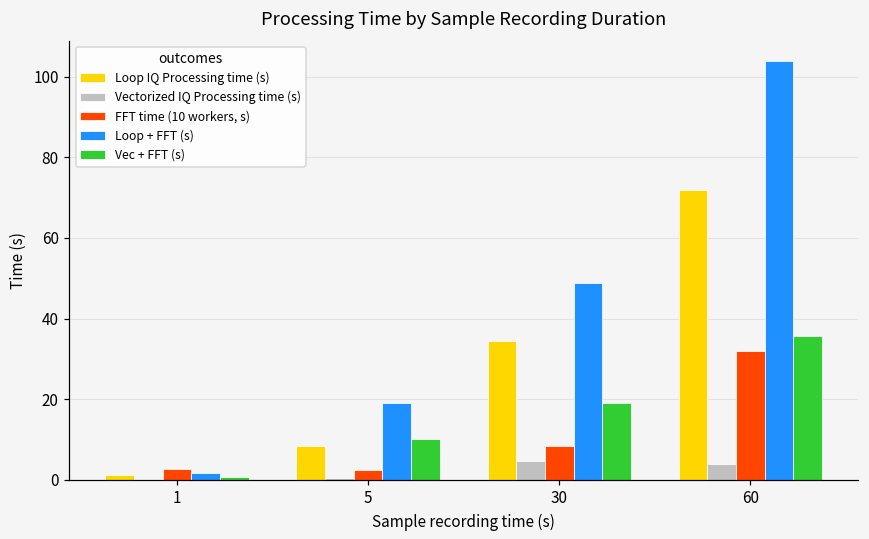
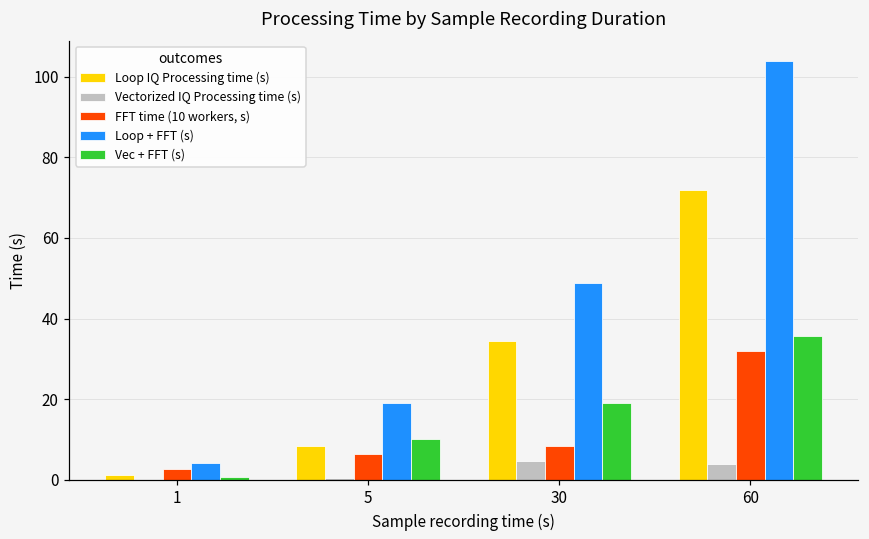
Loop + FFT (s), 1: 2 -> 4
FFT time (10 workers, s), 5: 2 -> 6
